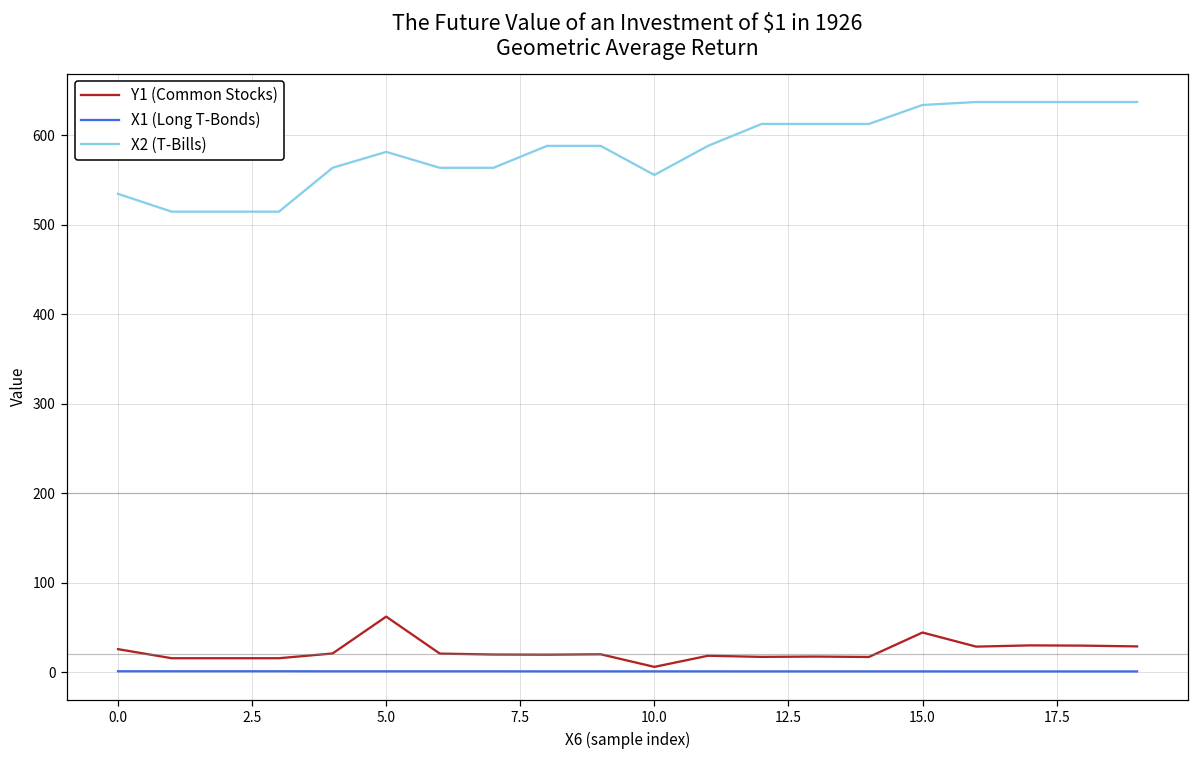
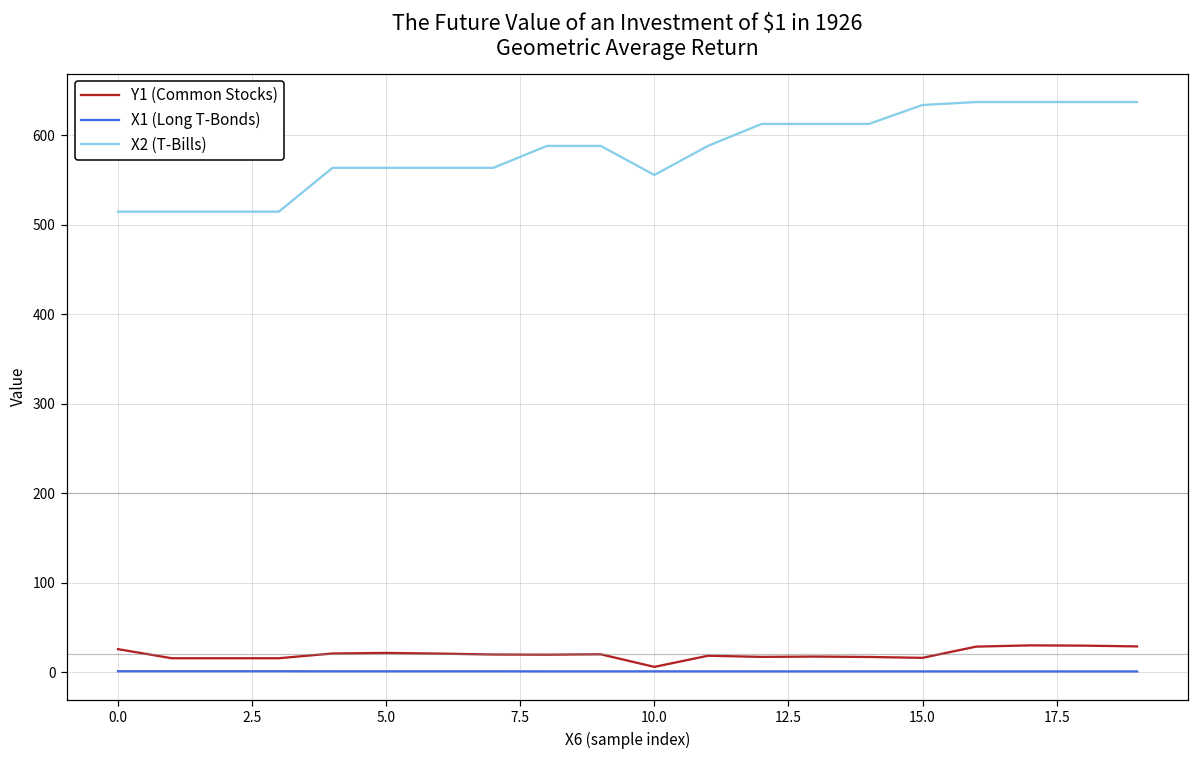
X2 (T-Bills), 0.0: 530 -> 510
Y1 (Common Stocks), 5.0: 60 -> 20
X2 (T-Bills), 5.0: 580 -> 560
Y1 (Common Stocks), 15.0: 40 -> 20
